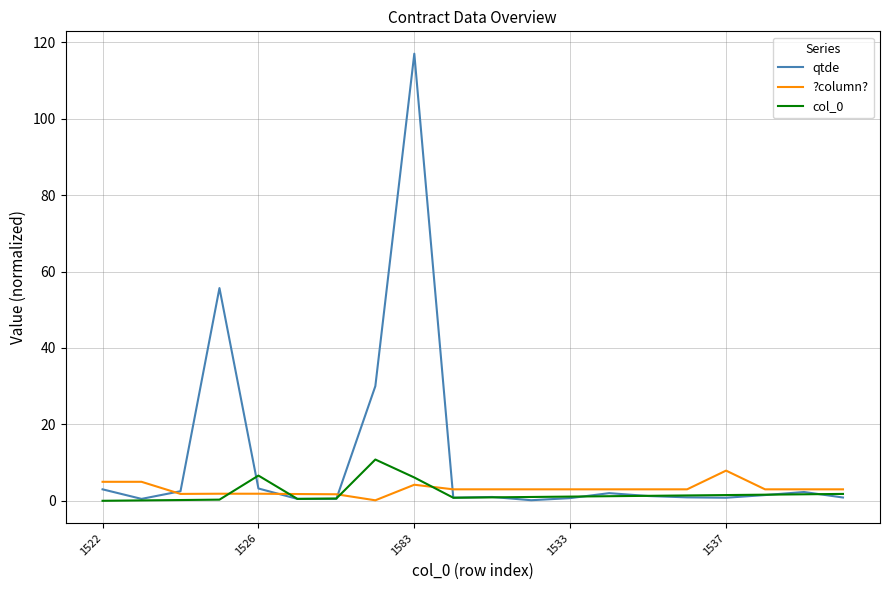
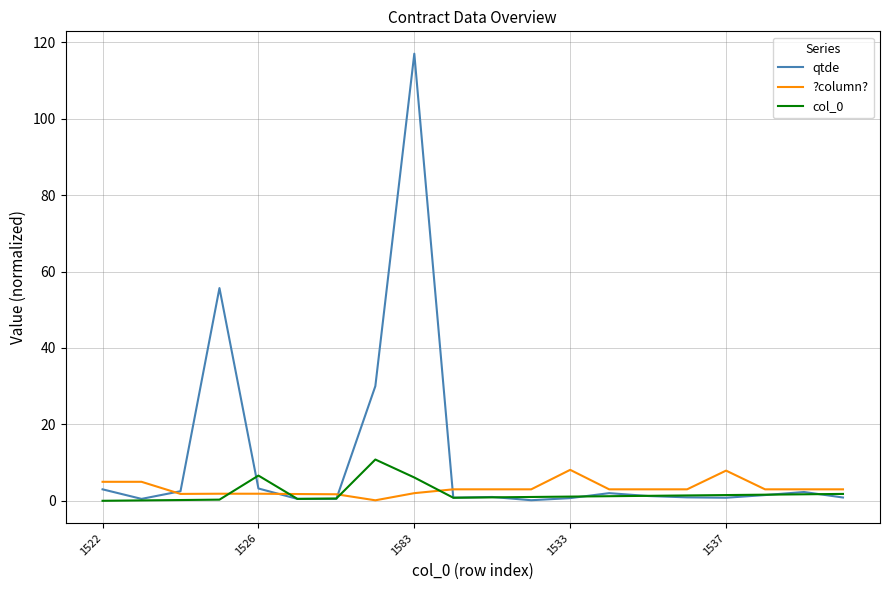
?column?, 1583: 4 -> 2
?column?, 1533: 3 -> 8
